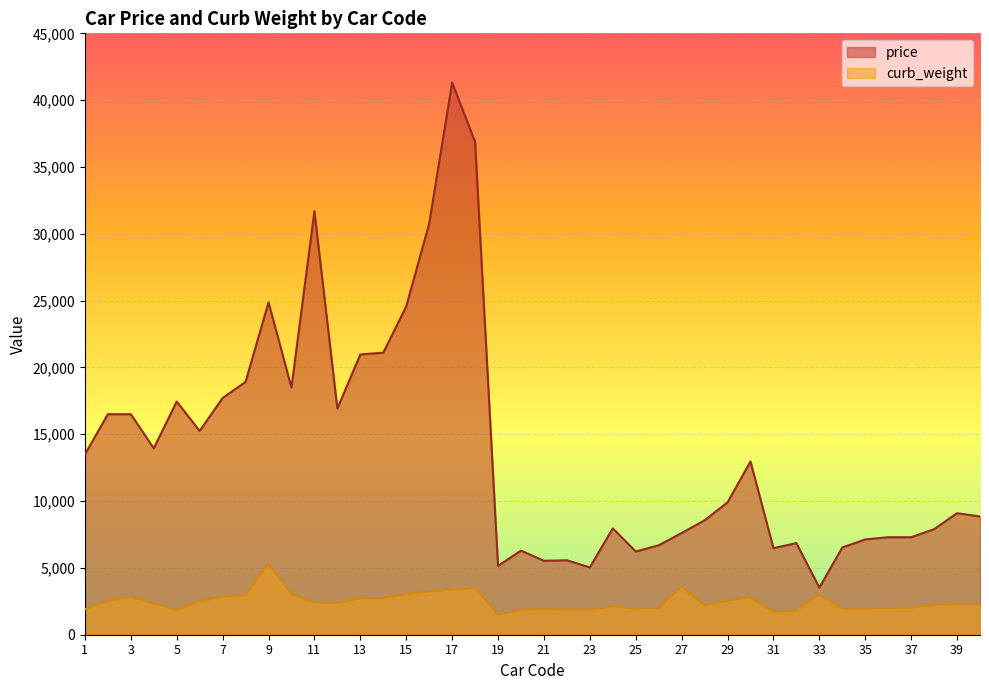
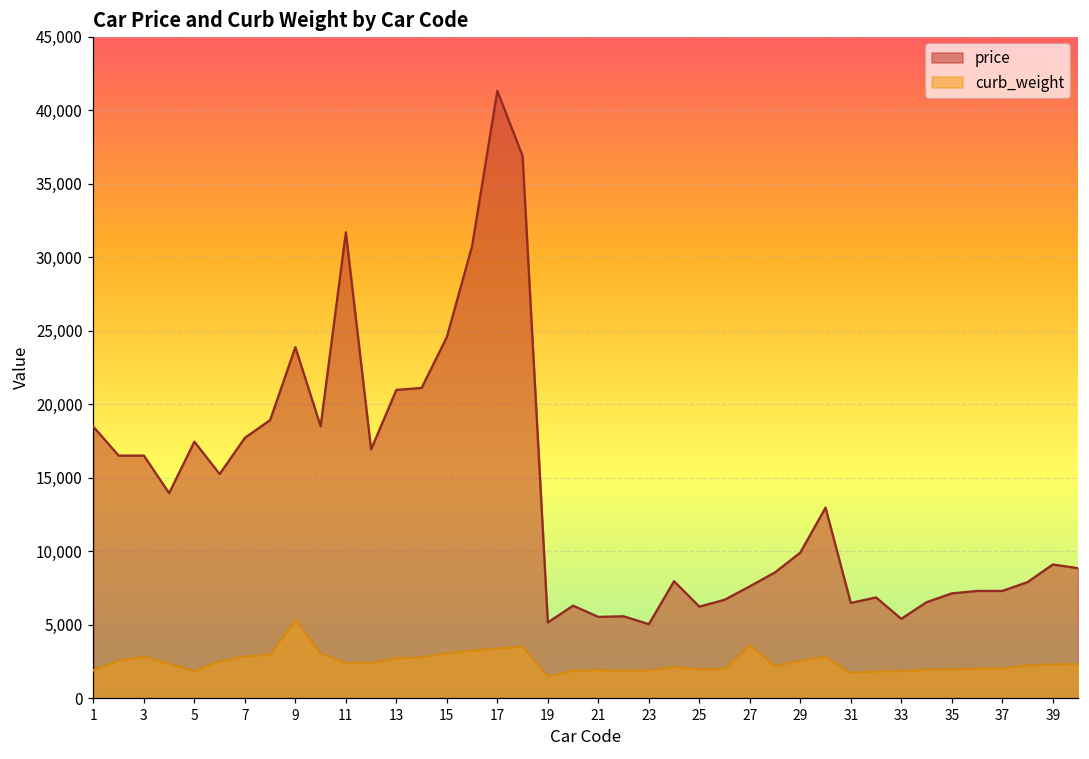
price, 1: 13,500 -> 18,500
price, 9: 24,900 -> 23,900
price, 33: 3,500 -> 5,400
curb_weight, 33: 3,000 -> 1,800
